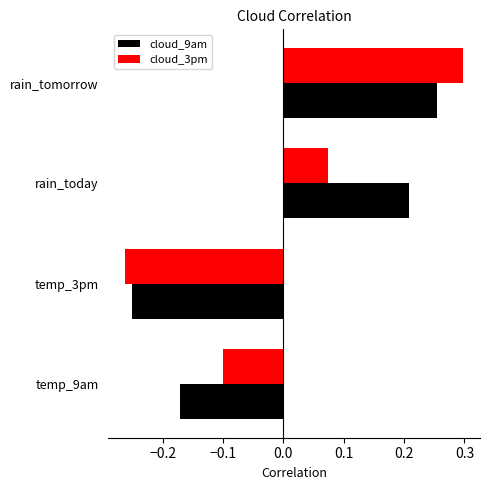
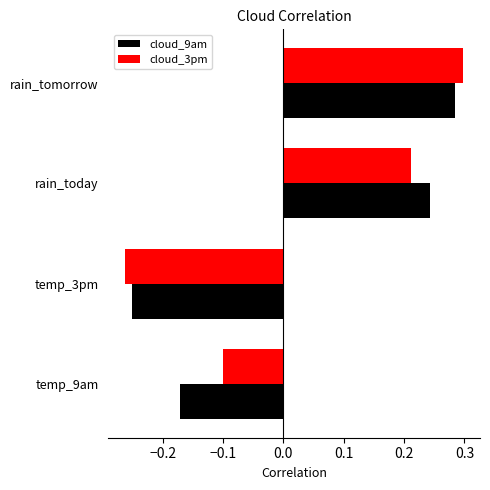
cloud_9am, rain_tomorrow: 0.25 -> 0.29
cloud_3pm, rain_today: 0.07 -> 0.21
cloud_9am, rain_today: 0.21 -> 0.24
